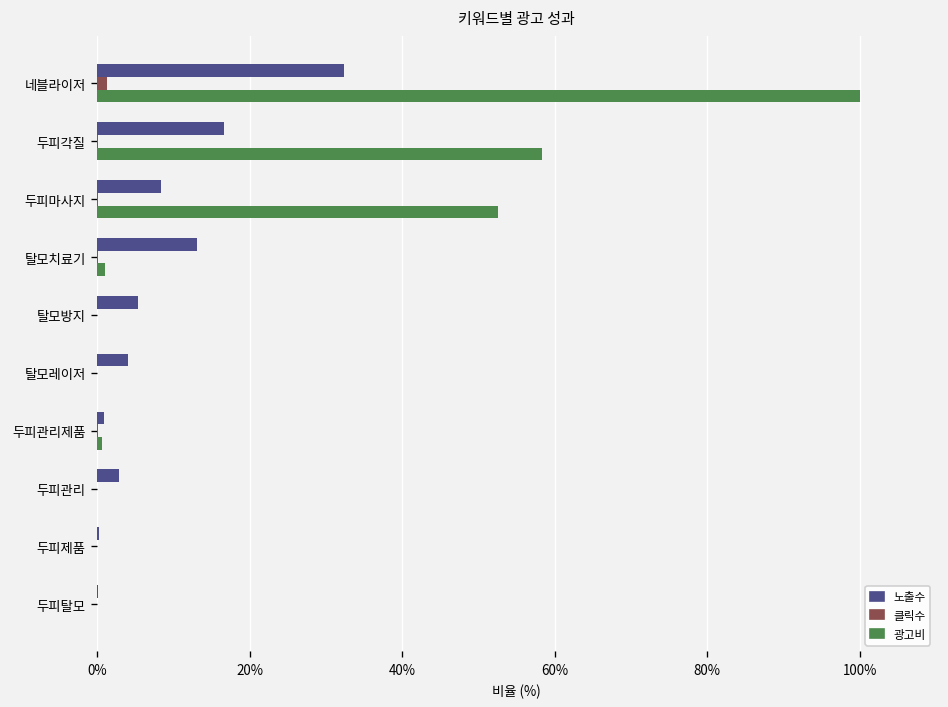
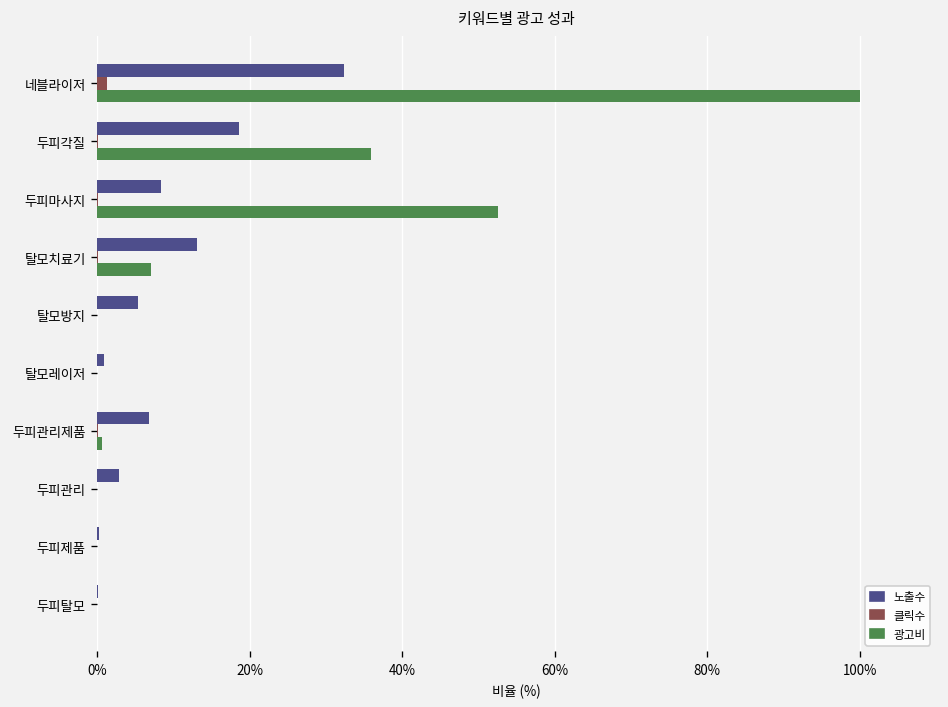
노출수, 두피각질: 17% -> 19%
광고비, 두피각질: 58% -> 36%
광고비, 탈모치료기: 1% -> 7%
노출수, 탈모레이저: 4% -> 1%
노출수, 두피관리제품: 1% -> 7%
